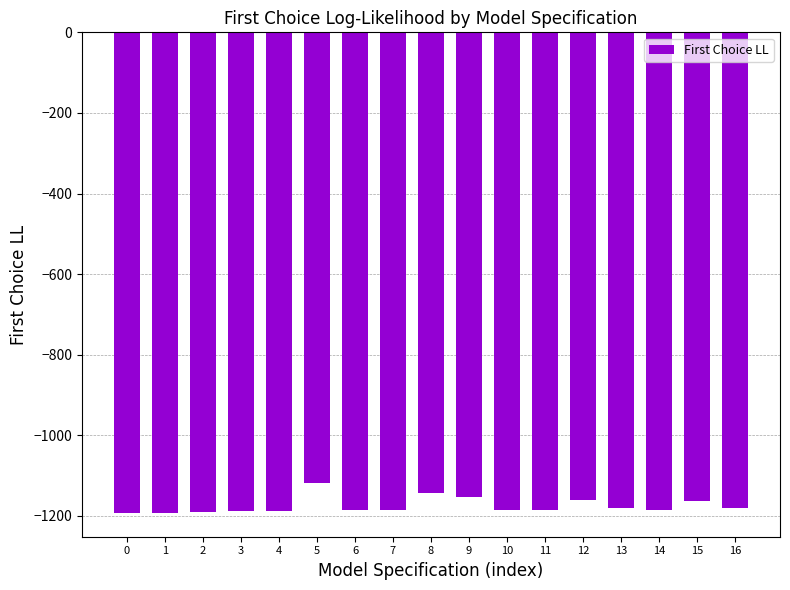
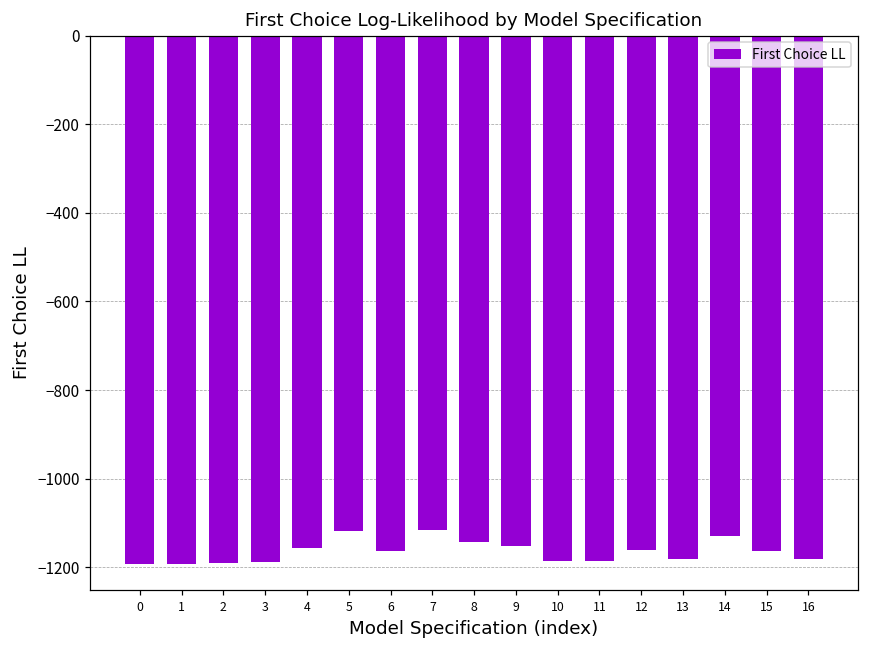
4: -1190 -> -1160
6: -1190 -> -1160
7: -1180 -> -1120
14: -1180 -> -1130
